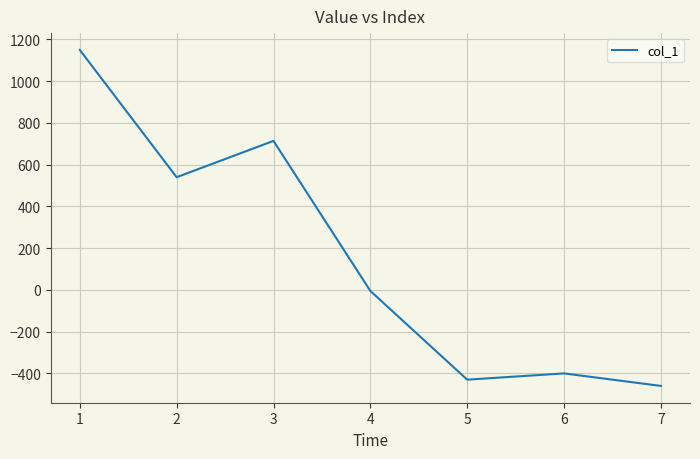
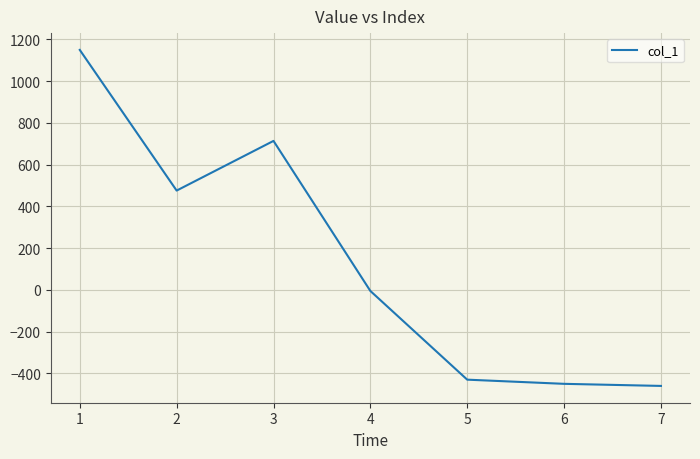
2: 540 -> 480
6: -400 -> -450
